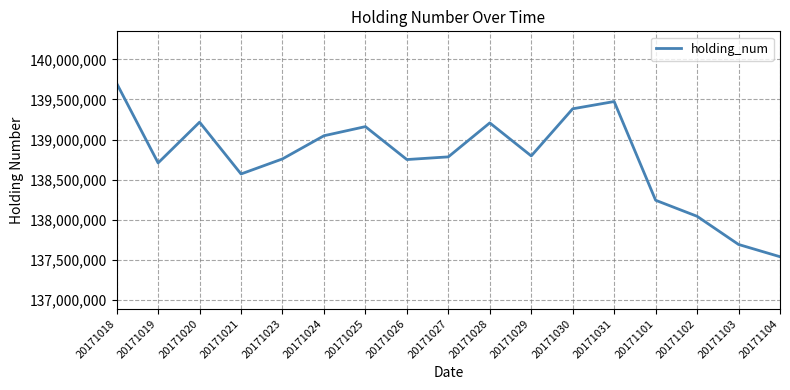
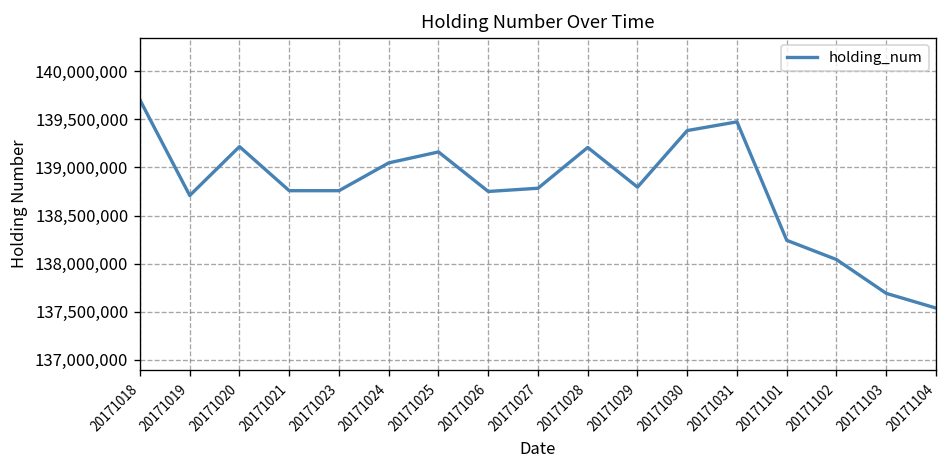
20171021: 138,600,000 -> 138,800,000
